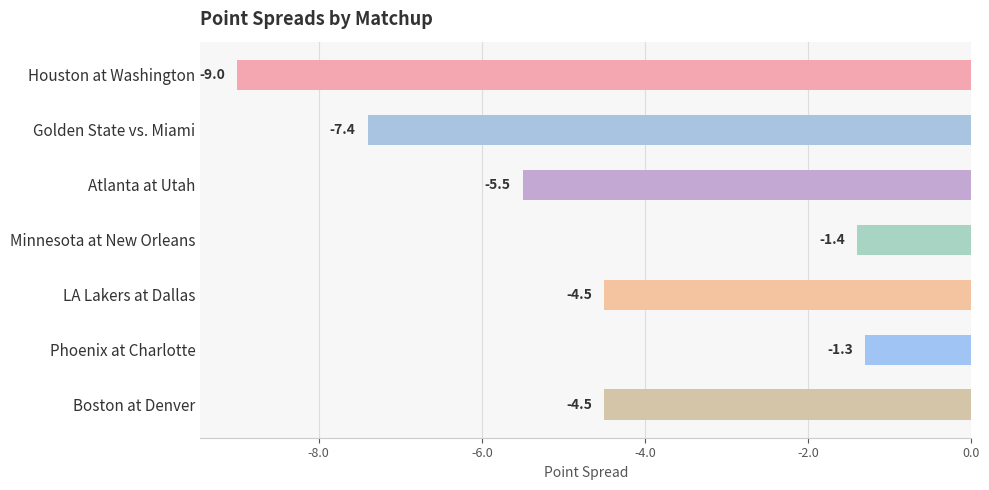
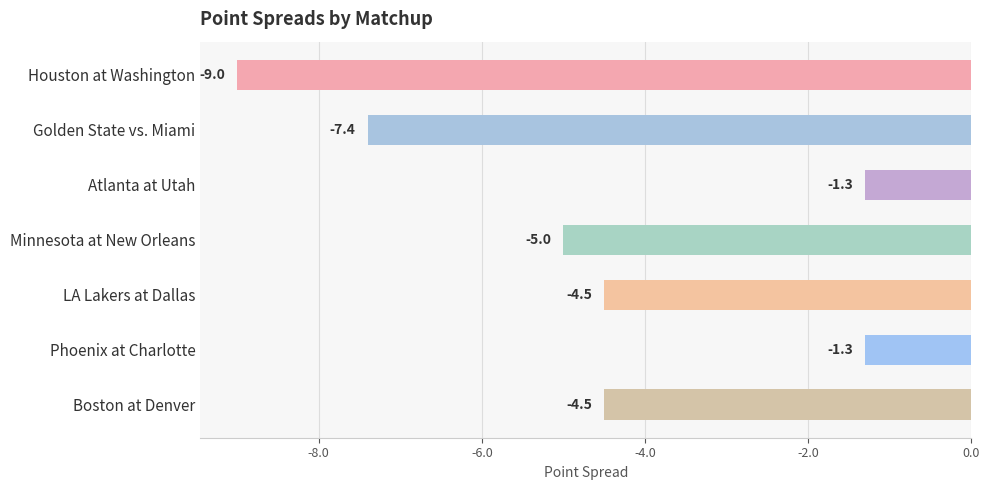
Atlanta at Utah: -5.5 -> -1.3
Minnesota at New Orleans: -1.4 -> -5.0
